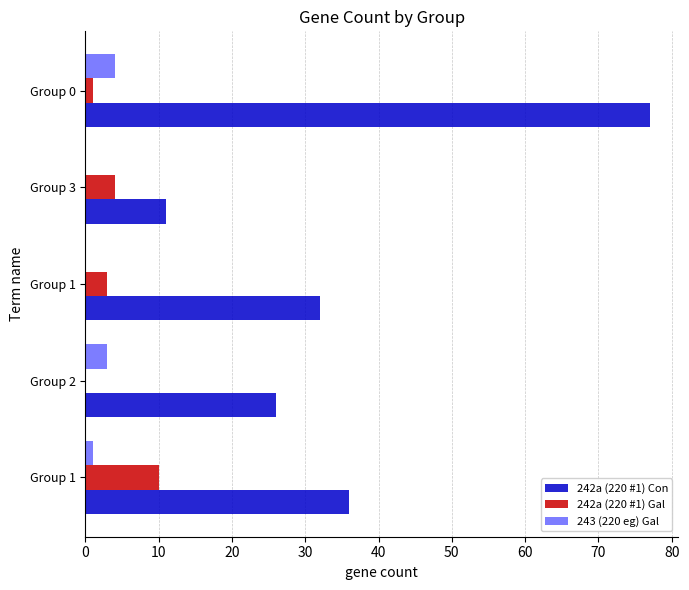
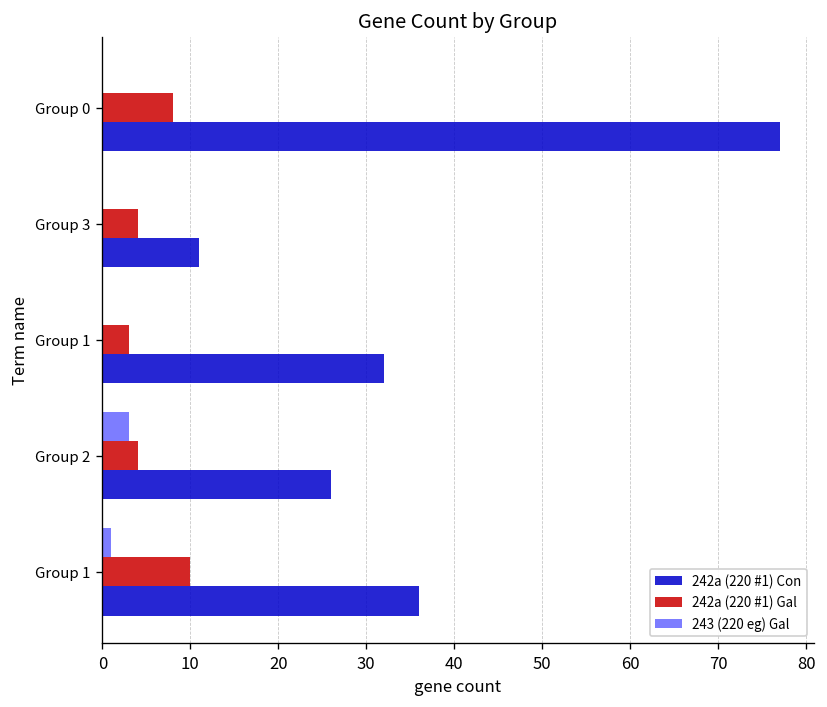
243 (220 eg) Gal, Group 0: 4 -> 0
242a (220 #1) Gal, Group 0: 1 -> 8
242a (220 #1) Gal, Group 2: 0 -> 4
